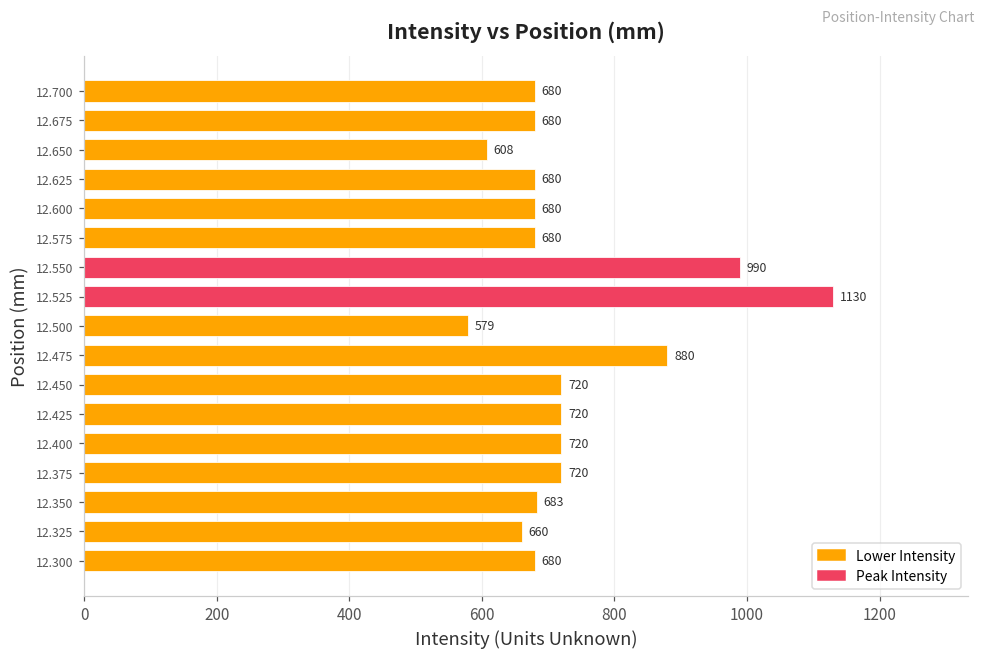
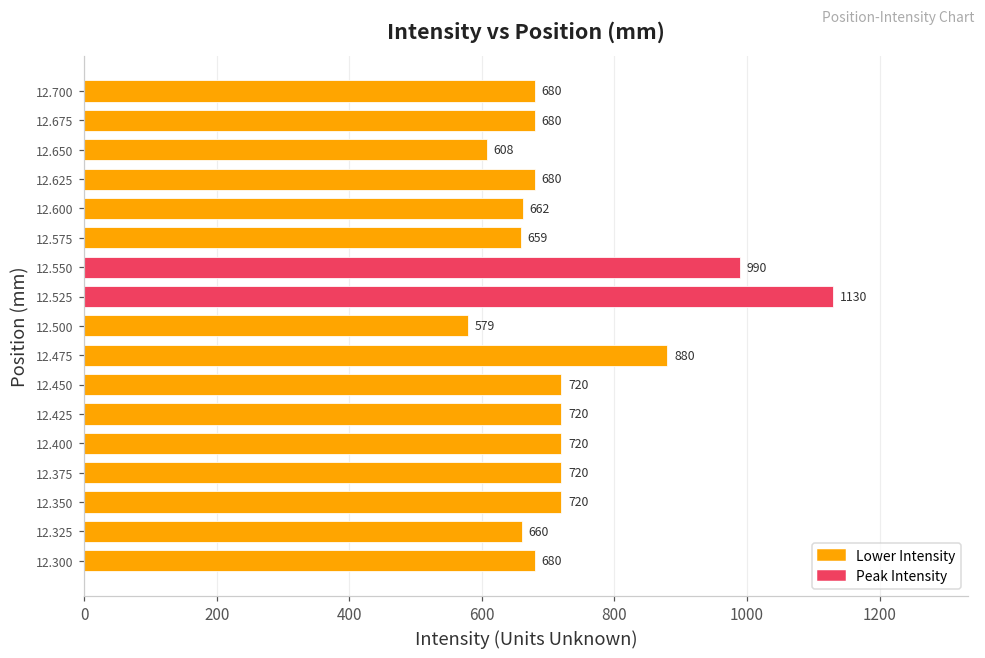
12.600: 680 -> 662
12.575: 680 -> 659
12.350: 683 -> 720
